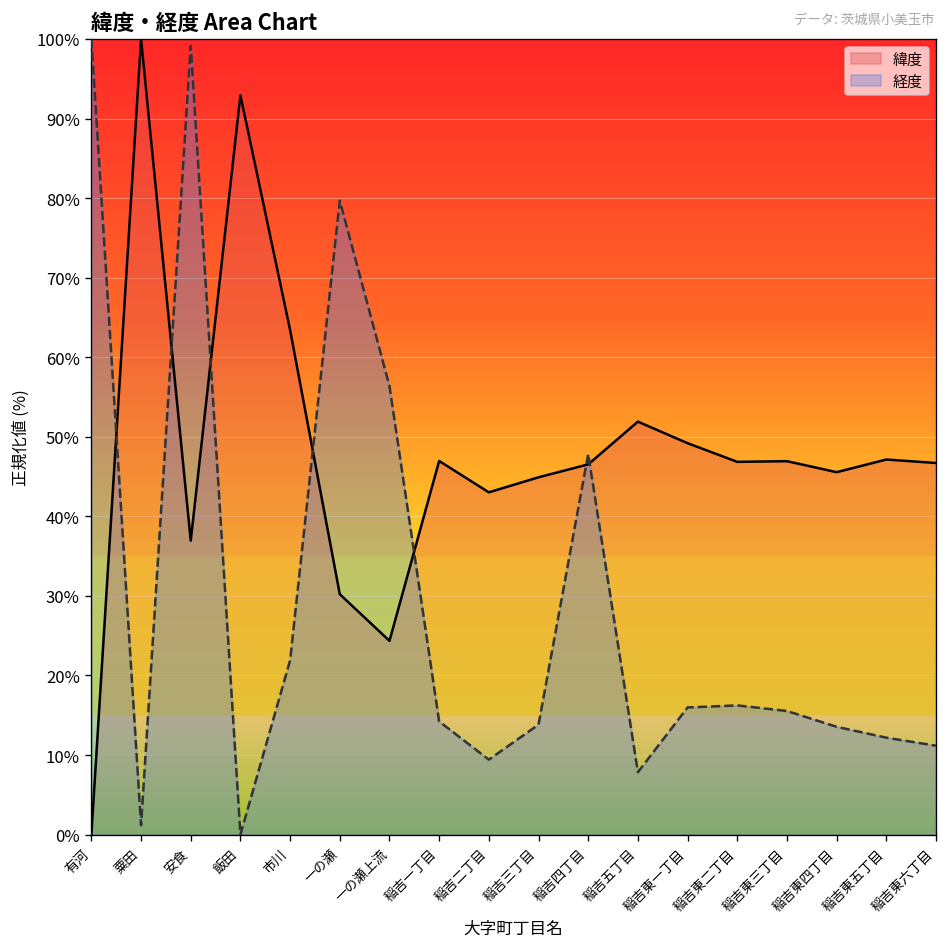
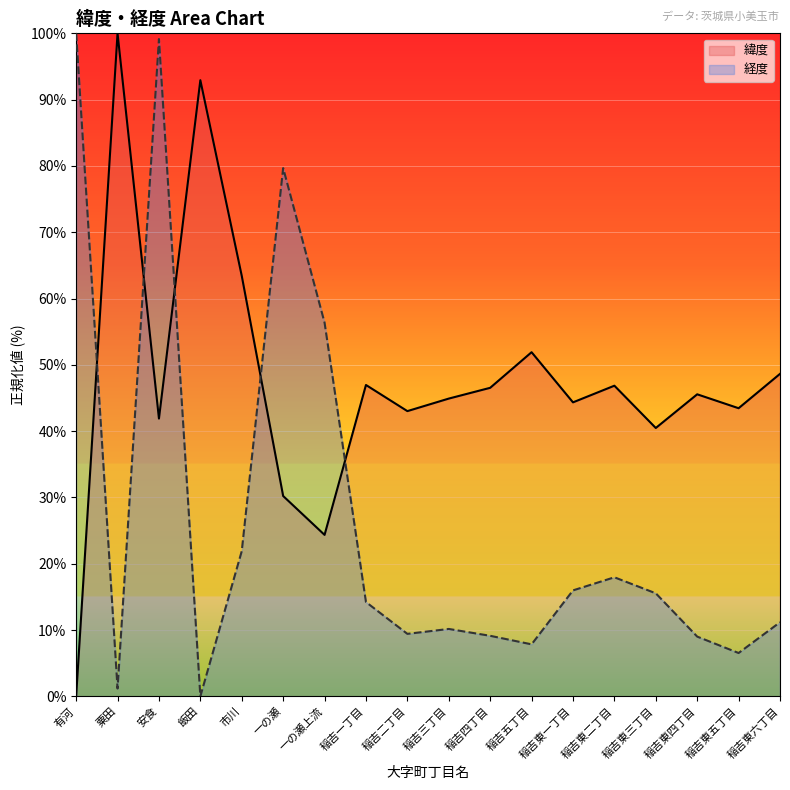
緯度, 安食: 37% -> 42%
経度, 稲吉三丁目: 14% -> 10%
経度, 稲吉四丁目: 48% -> 9%
緯度, 稲吉東一丁目: 49% -> 44%
経度, 稲吉東二丁目: 16% -> 18%
緯度, 稲吉東三丁目: 47% -> 40%
経度, 稲吉東四丁目: 14% -> 9%
緯度, 稲吉東五丁目: 47% -> 43%
経度, 稲吉東五丁目: 12% -> 7%
緯度, 稲吉東六丁目: 47% -> 49%
